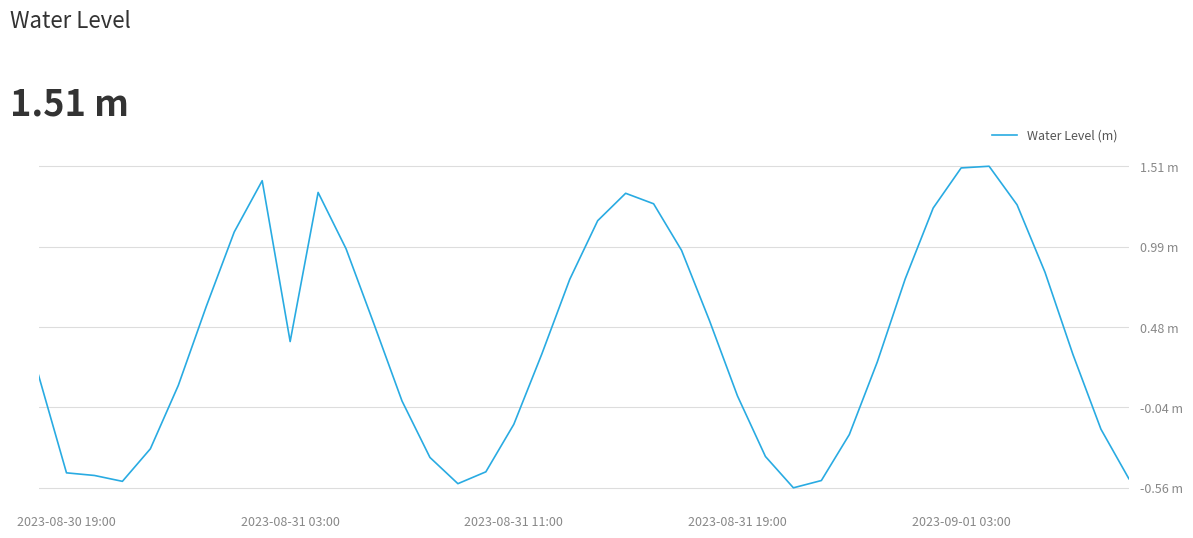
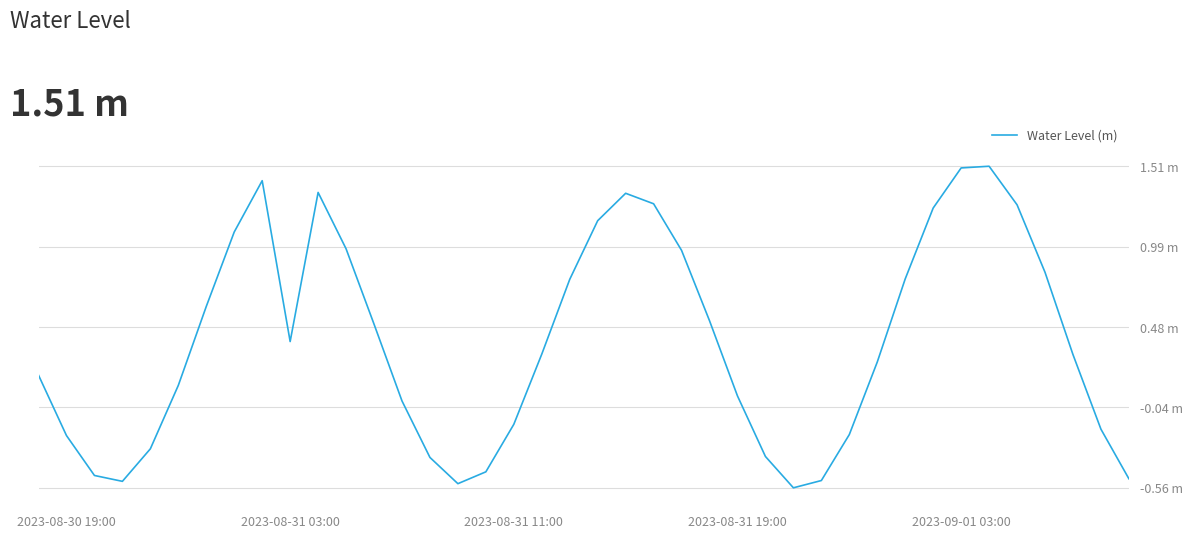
2023-08-30 19:00: -0.46 m -> -0.22 m
